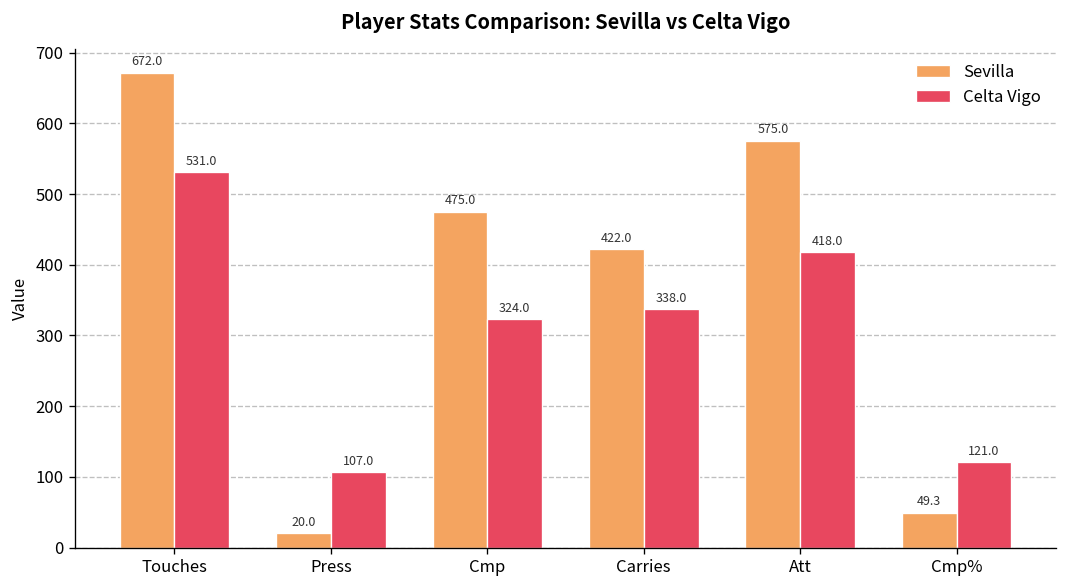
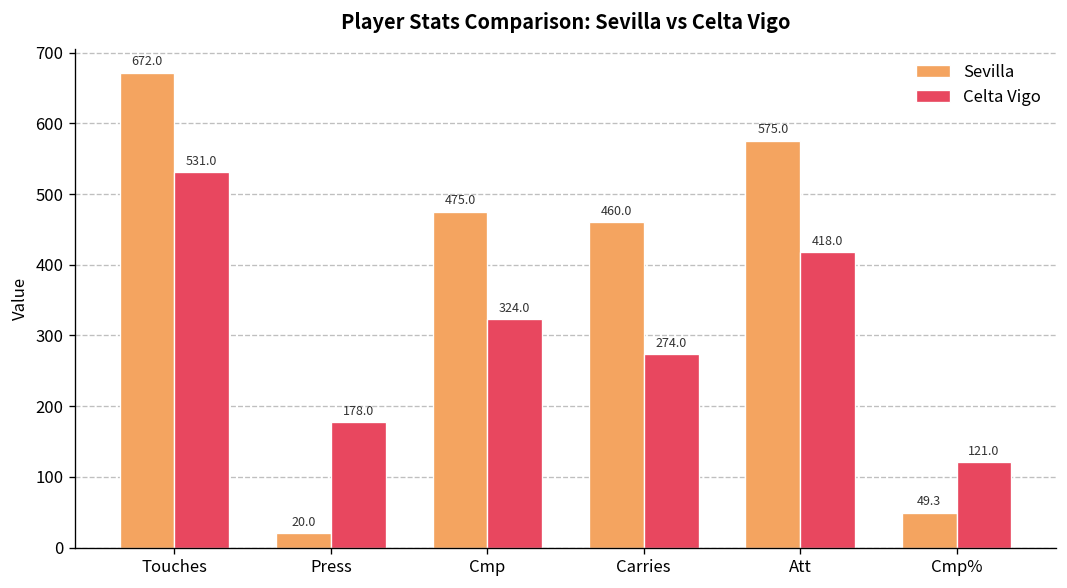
Celta Vigo, Press: 107.0 -> 178.0
Sevilla, Carries: 422.0 -> 460.0
Celta Vigo, Carries: 338.0 -> 274.0
